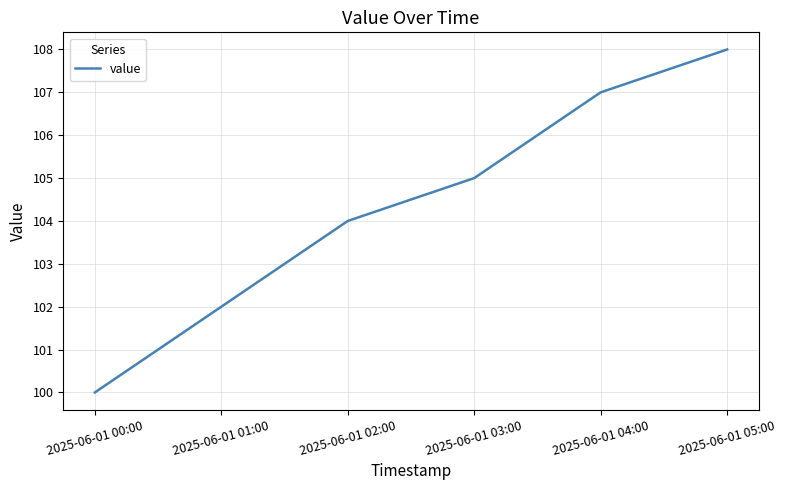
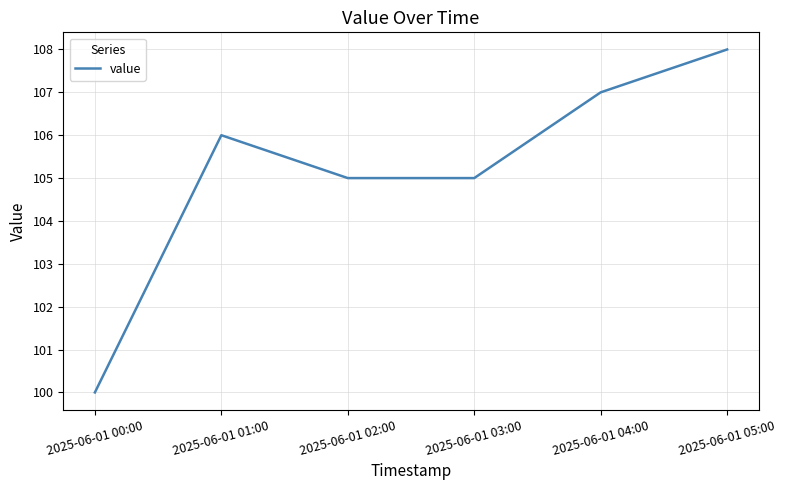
2025-06-01 01:00: 102 -> 106
2025-06-01 02:00: 104 -> 105
